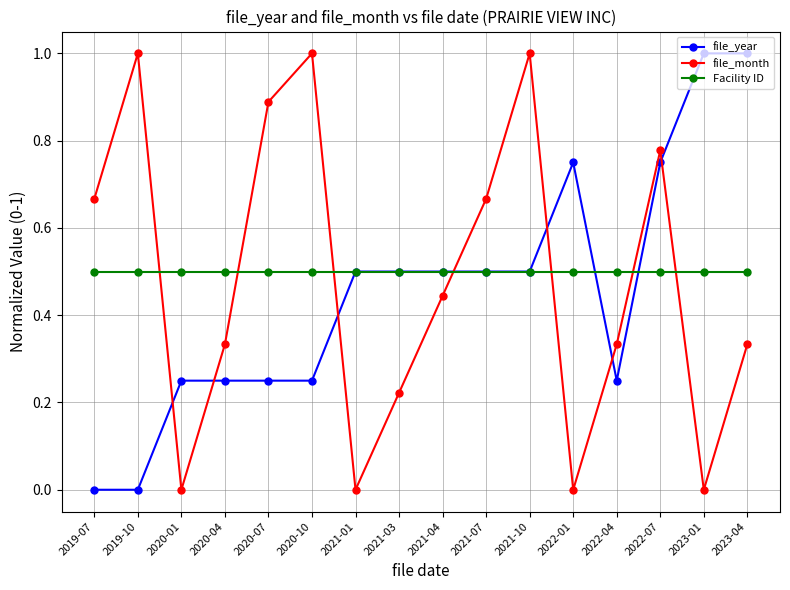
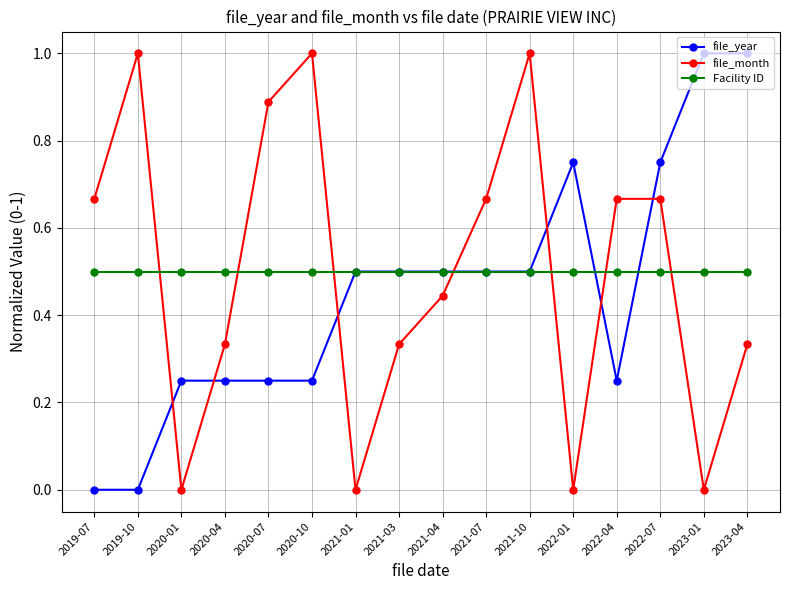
file_month, 2021-03: 0.22 -> 0.33
file_month, 2022-04: 0.33 -> 0.67
file_month, 2022-07: 0.78 -> 0.67
